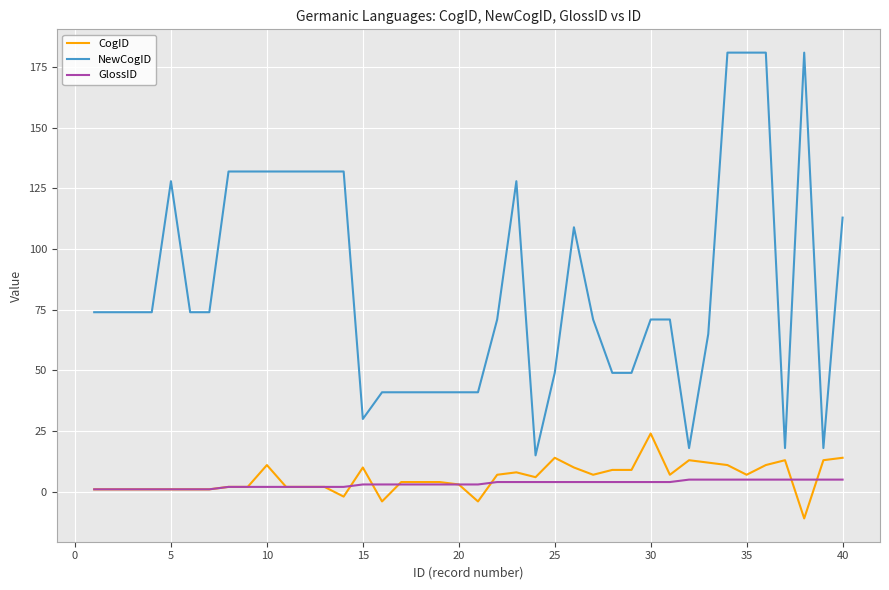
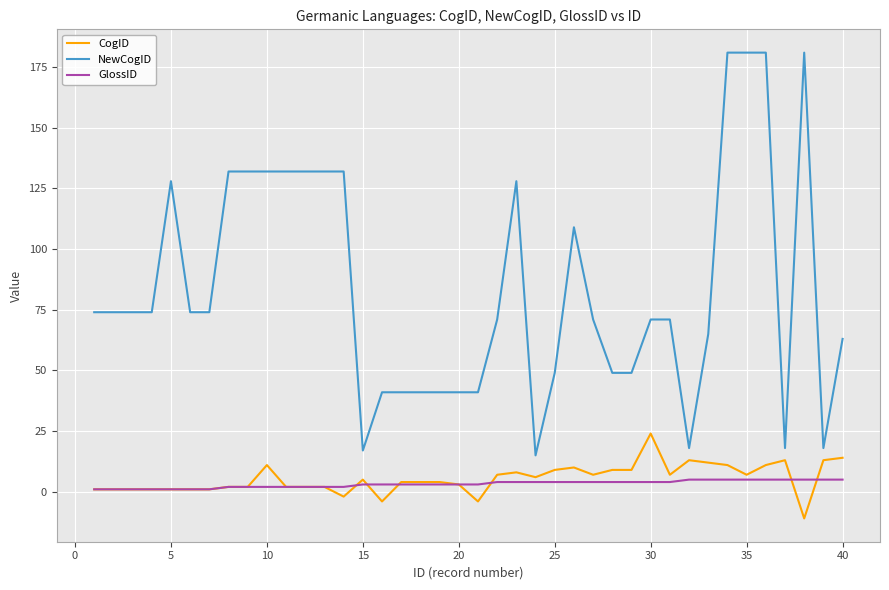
CogID, 15: 10 -> 5
NewCogID, 15: 30 -> 17
CogID, 25: 14 -> 9
NewCogID, 40: 113 -> 63
